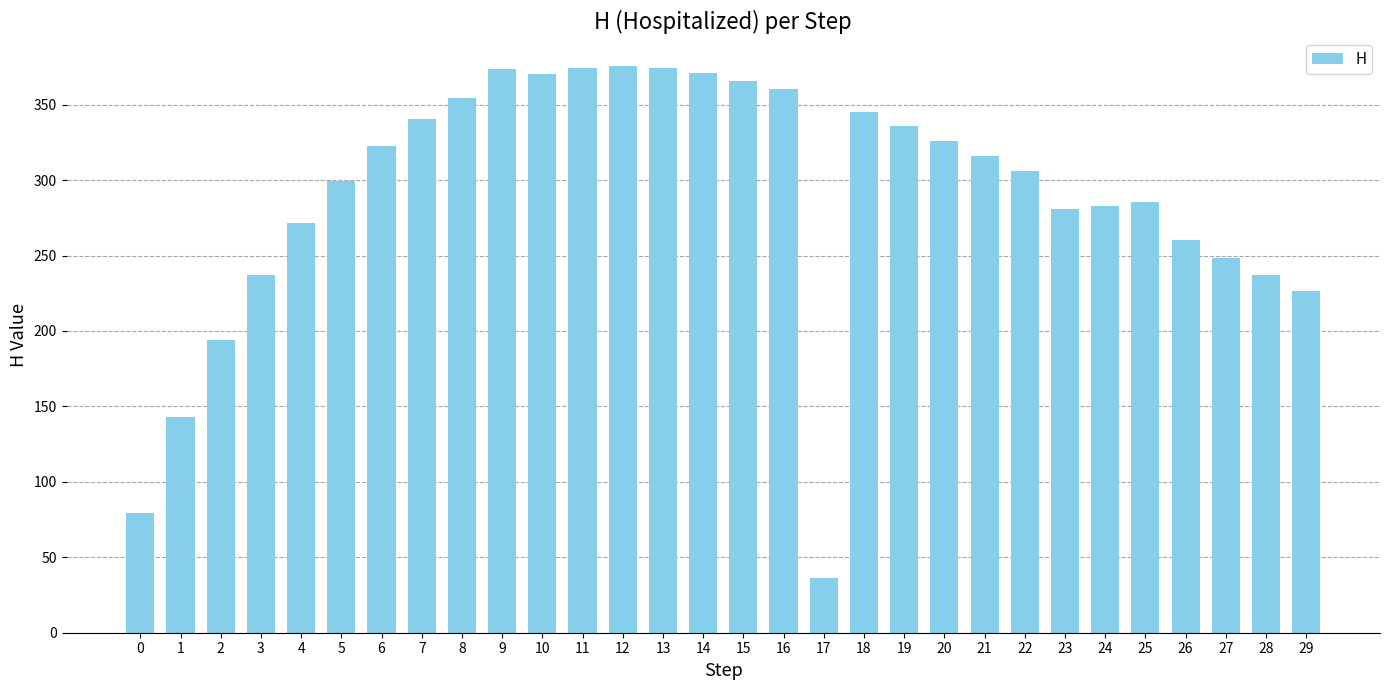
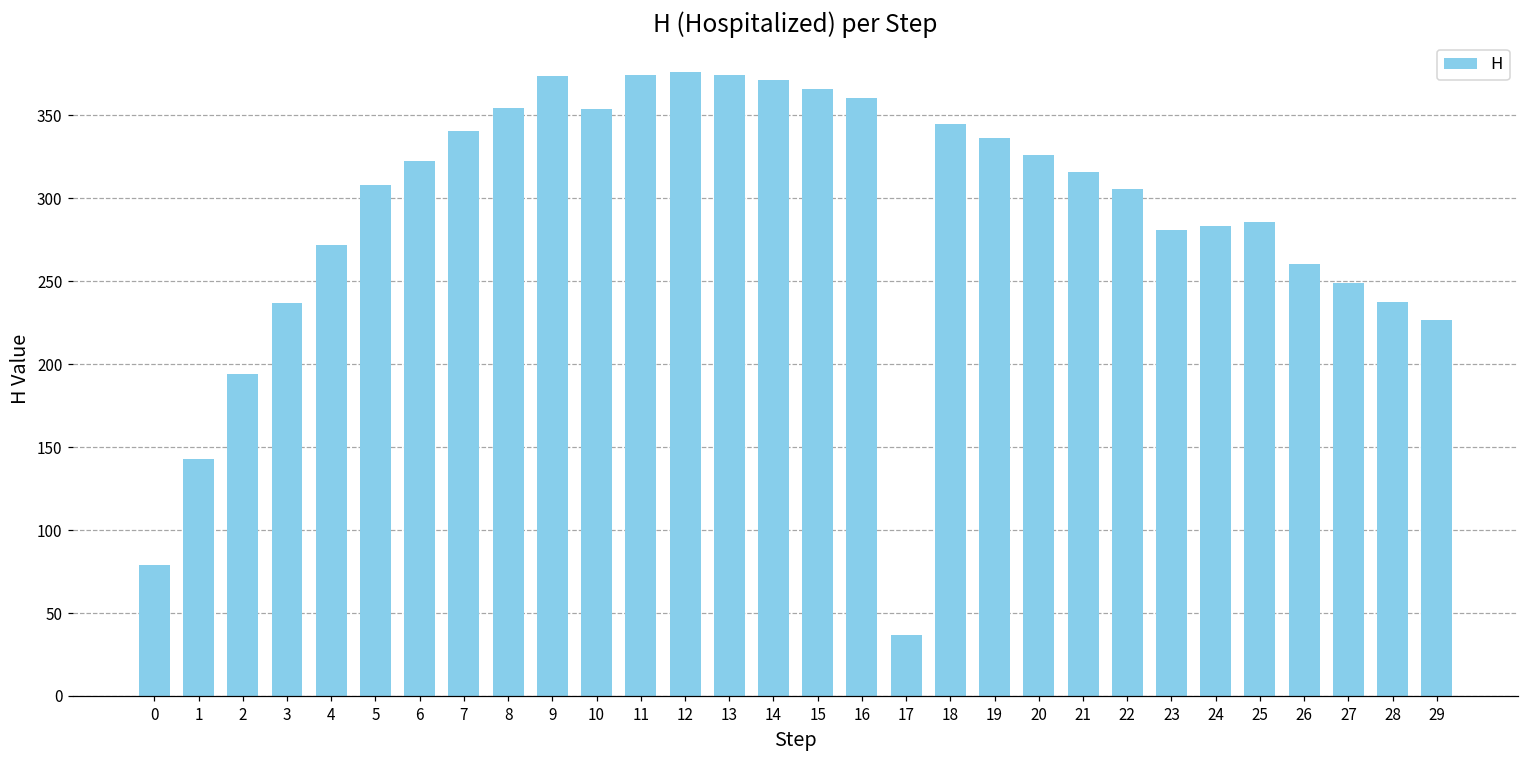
5: 299 -> 308
10: 370 -> 353
